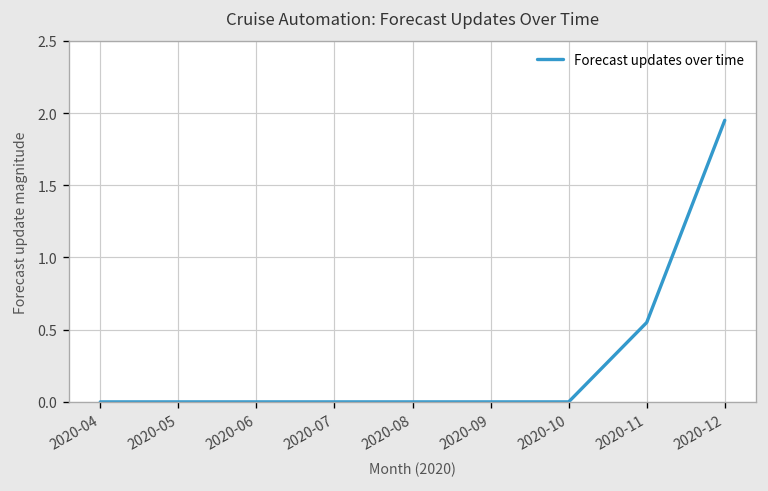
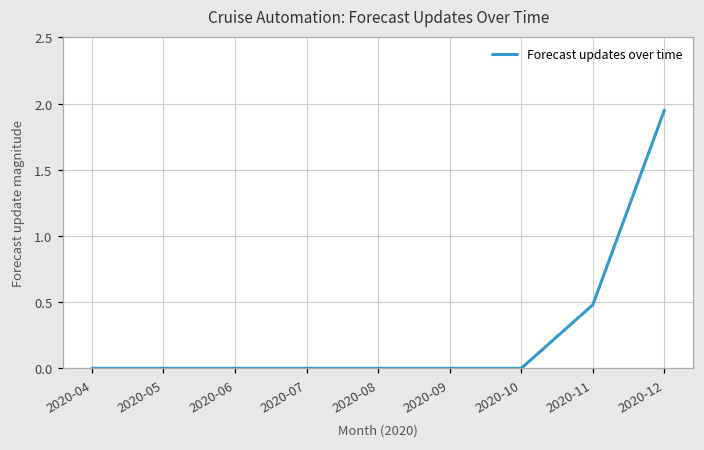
2020-11: 0.55 -> 0.48
